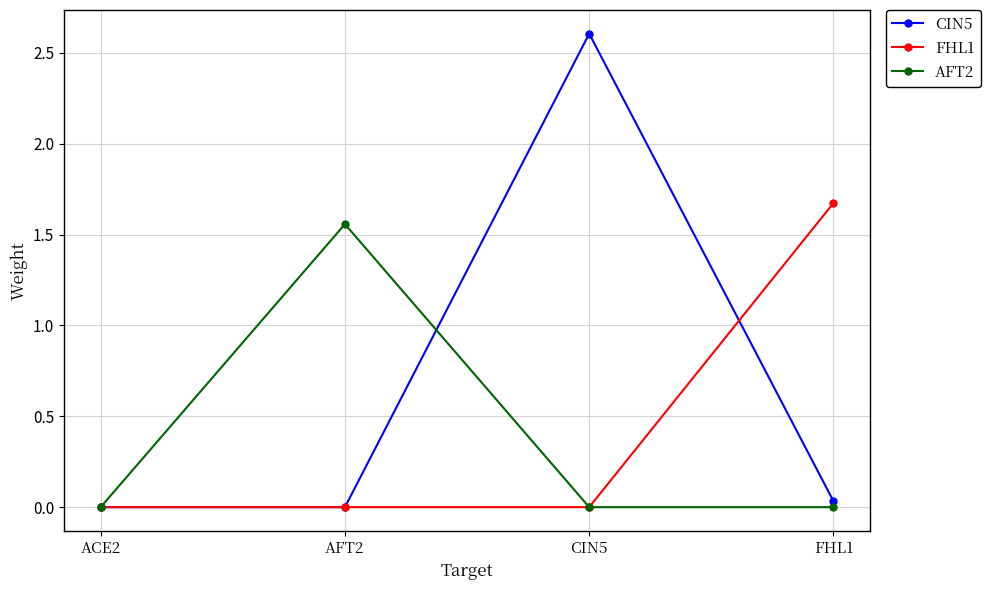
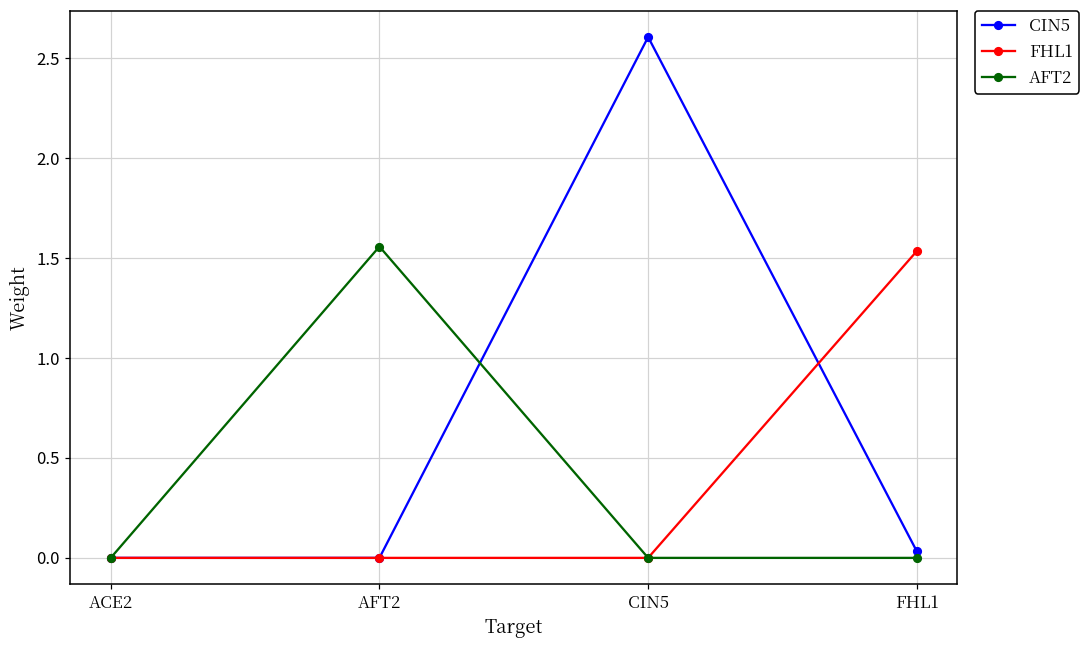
FHL1, FHL1: 1.67 -> 1.54
